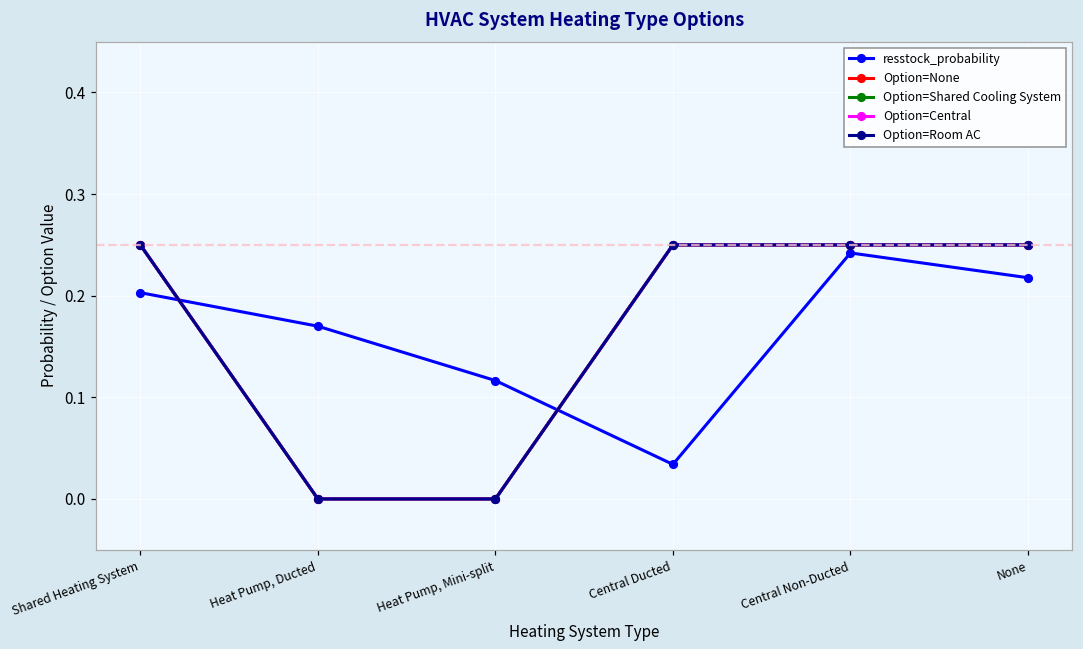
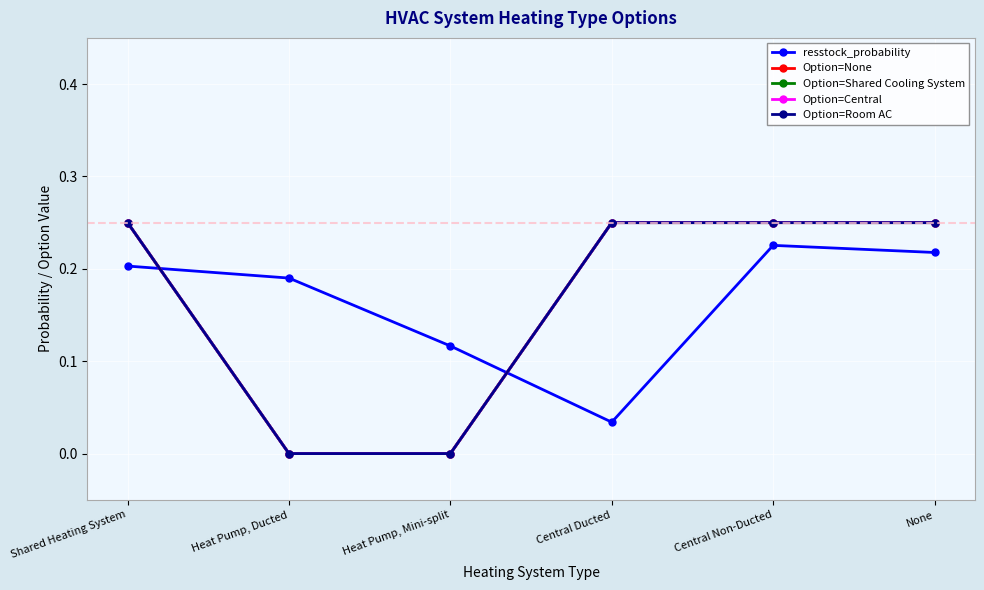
resstock_probability, Heat Pump, Ducted: 0.17 -> 0.19
resstock_probability, Central Non-Ducted: 0.24 -> 0.23
